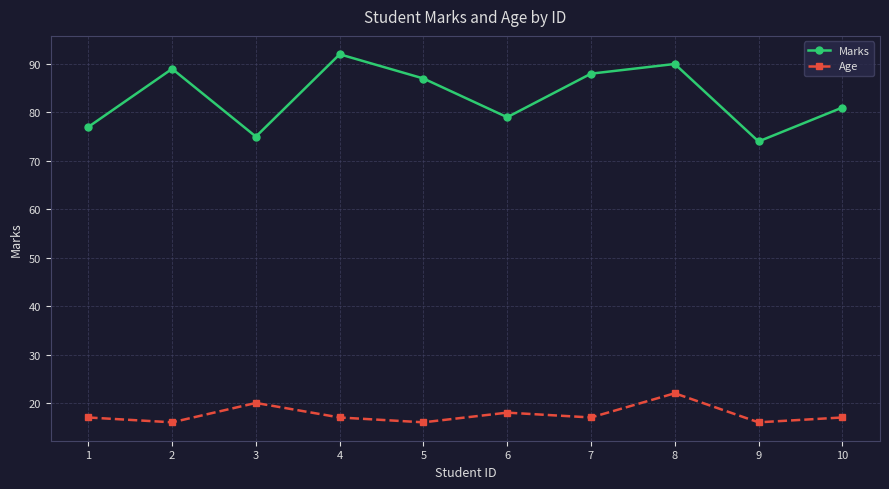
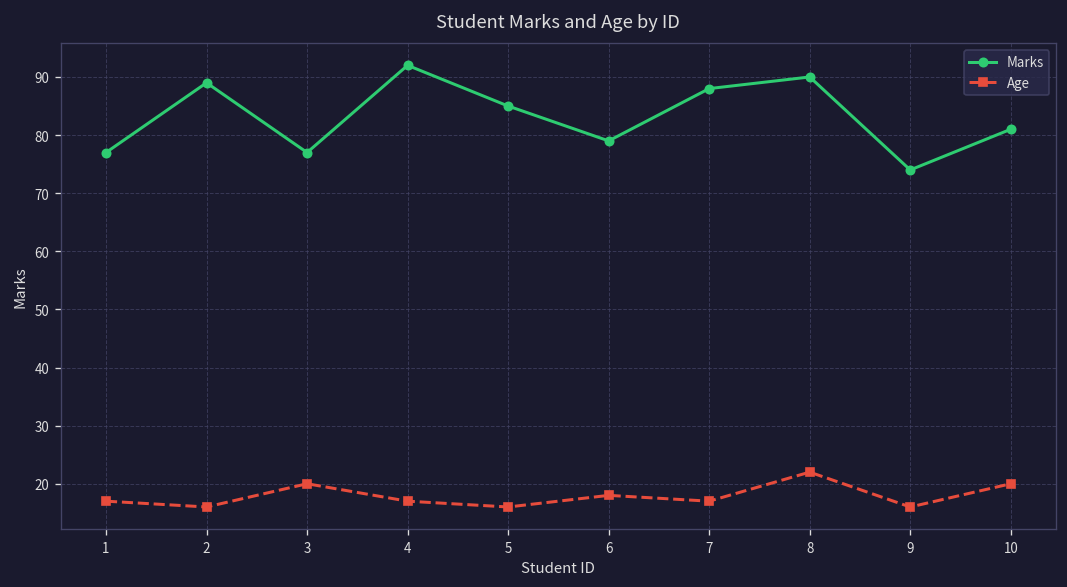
Marks, 3: 75 -> 77
Marks, 5: 87 -> 85
Age, 10: 17 -> 20
